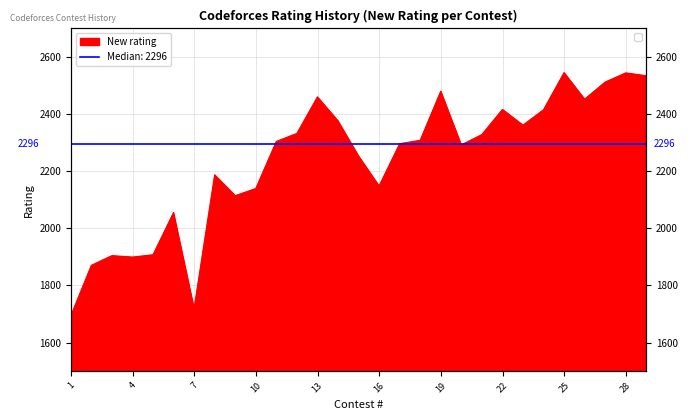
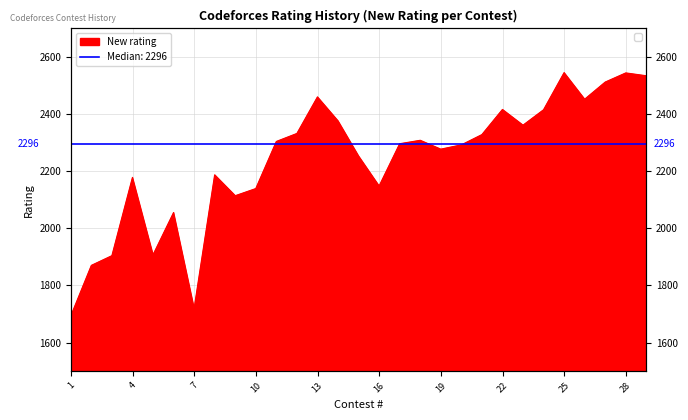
4: 1900 -> 2180
19: 2480 -> 2280
